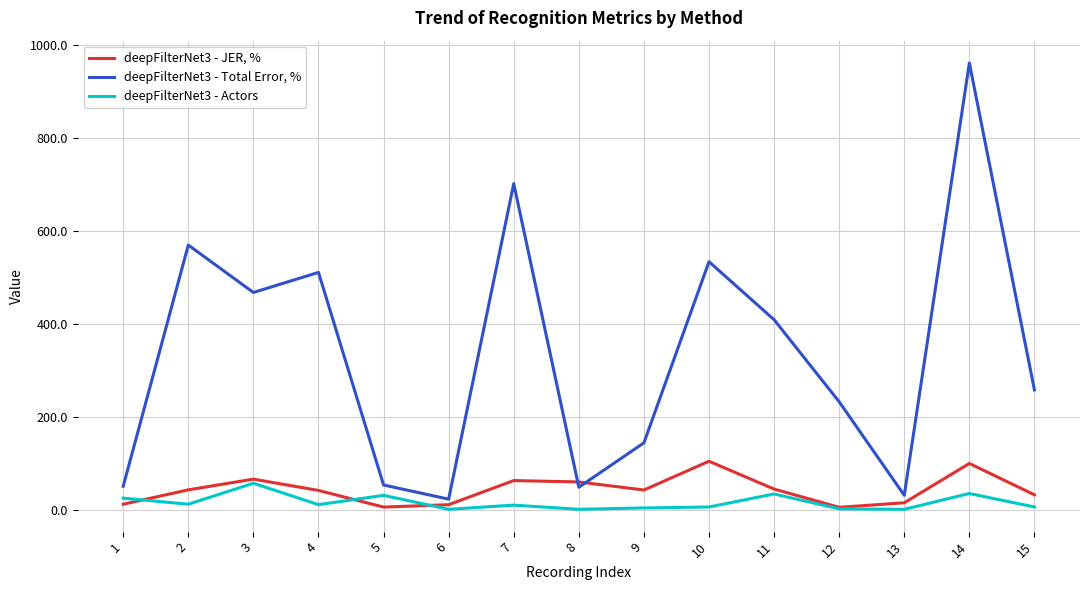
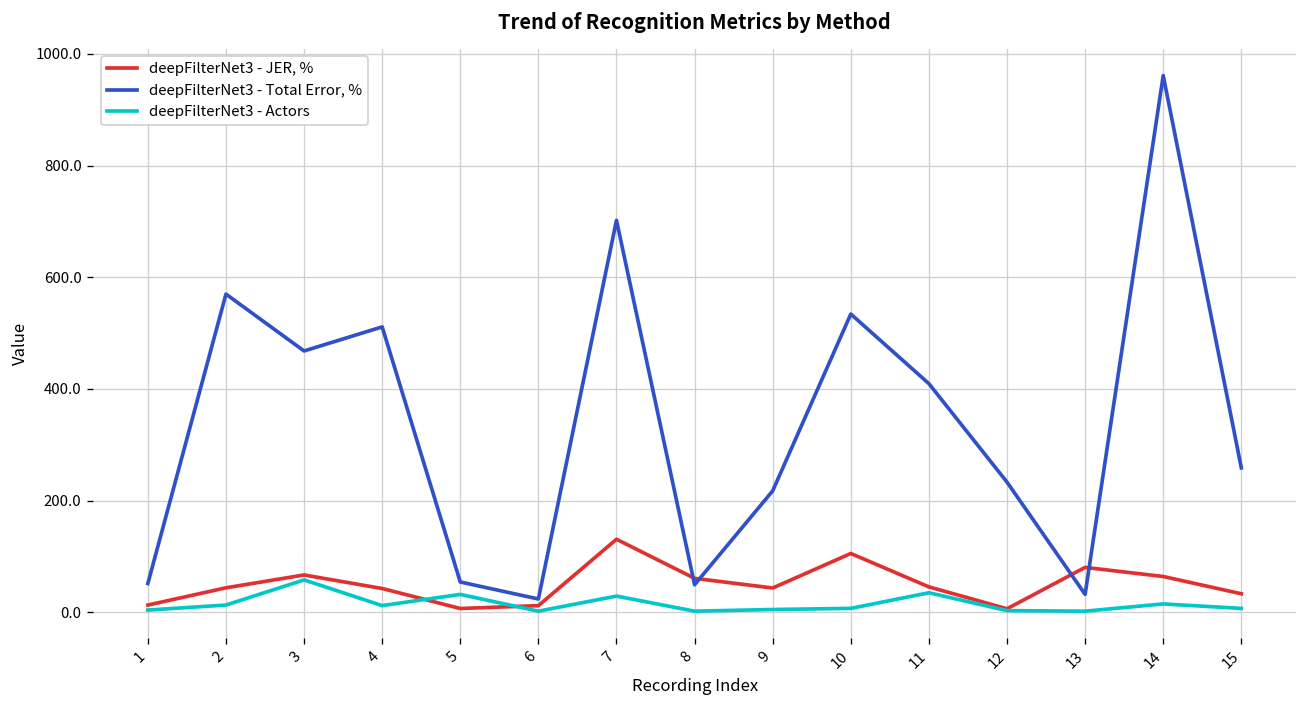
deepFilterNet3 - Actors, 1: 30 -> 0
deepFilterNet3 - JER, %, 7: 60 -> 130
deepFilterNet3 - Actors, 7: 10 -> 30
deepFilterNet3 - Total Error, %, 9: 140 -> 220
deepFilterNet3 - JER, %, 13: 20 -> 80
deepFilterNet3 - JER, %, 14: 100 -> 60
deepFilterNet3 - Actors, 14: 40 -> 20
